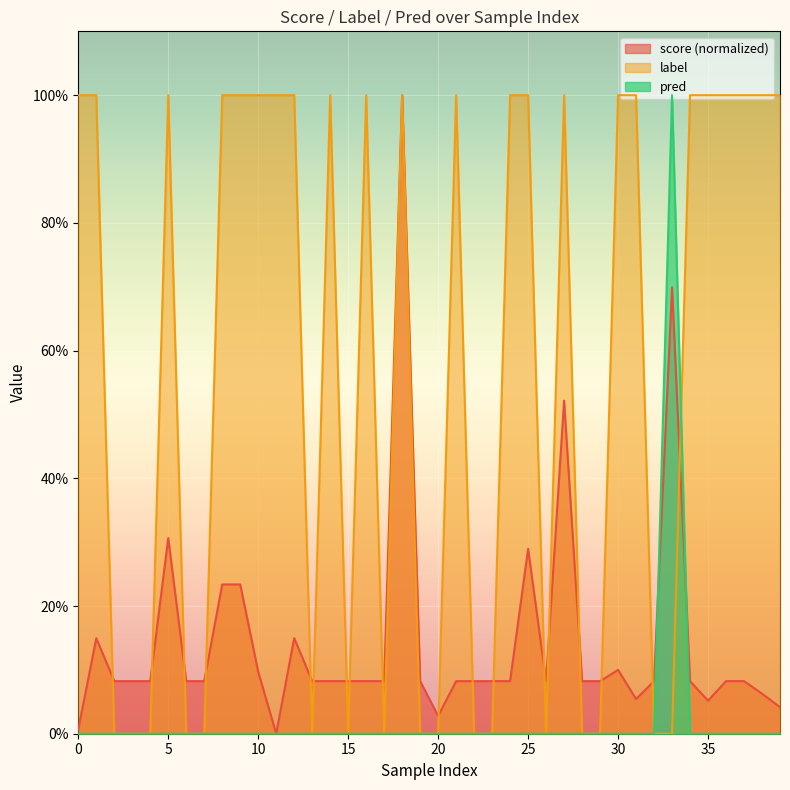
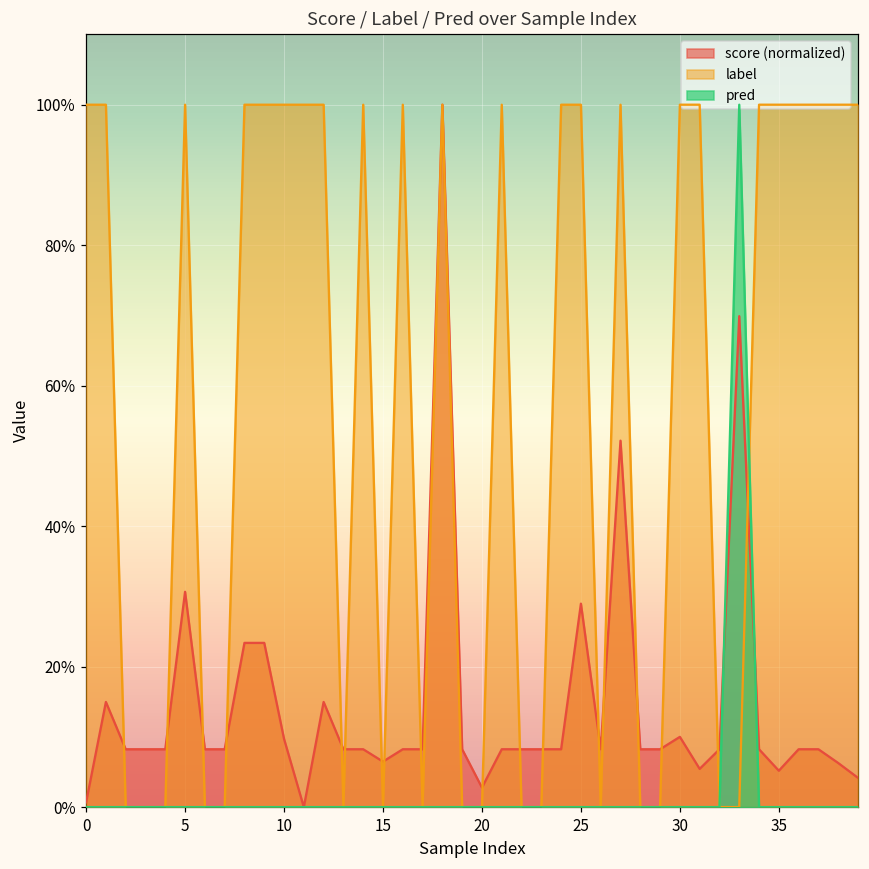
score (normalized), 15: 8% -> 6%
